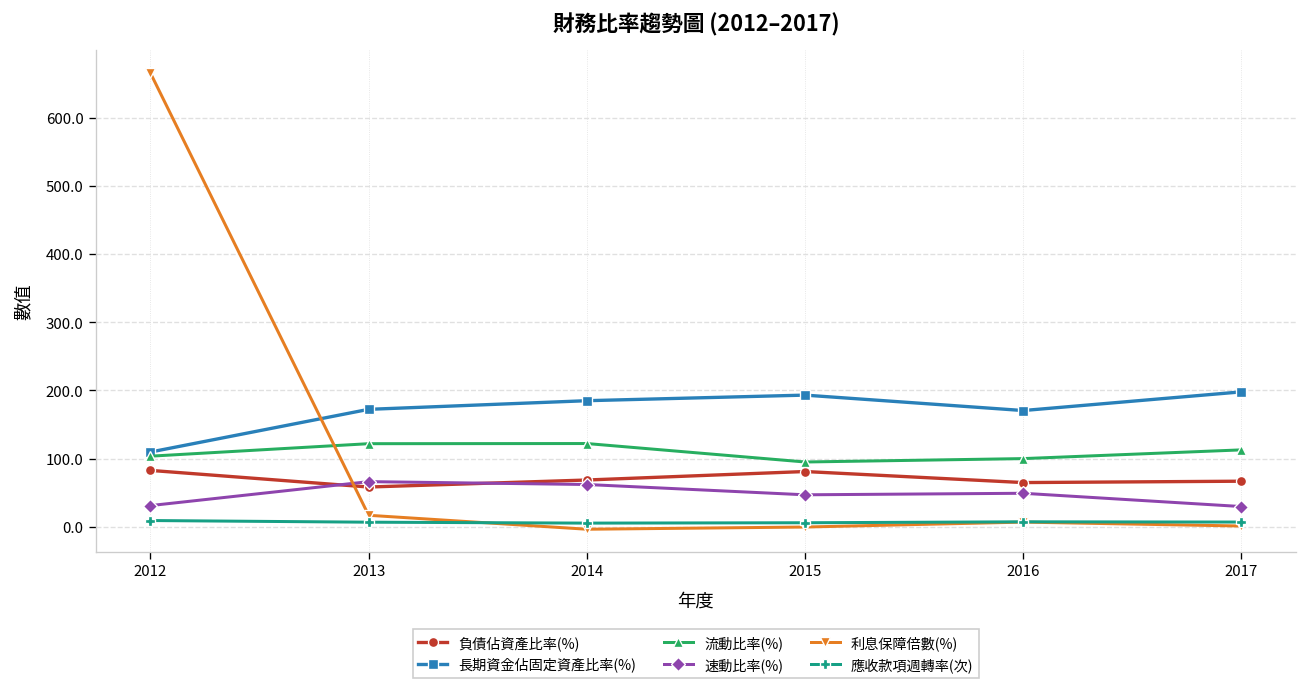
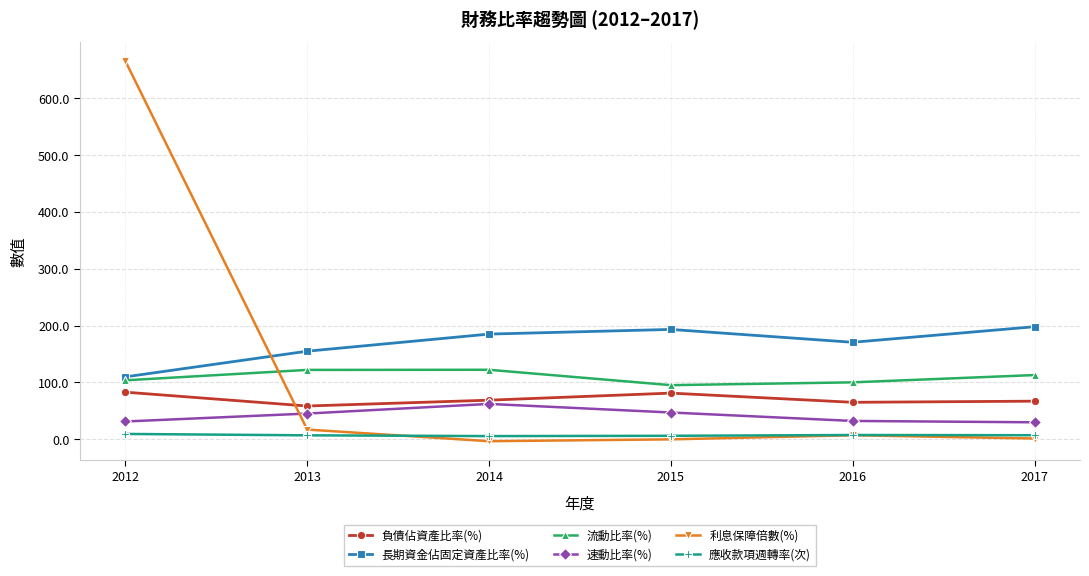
長期資金佔固定資產比率(%), 2013: 170 -> 150
速動比率(%), 2013: 70 -> 50
速動比率(%), 2016: 50 -> 30
